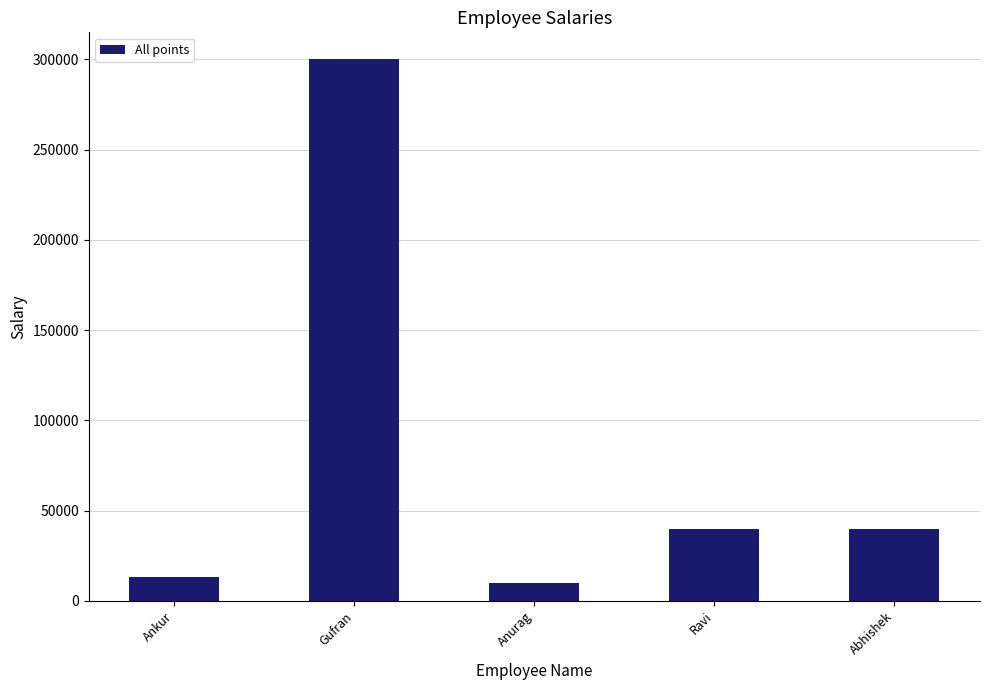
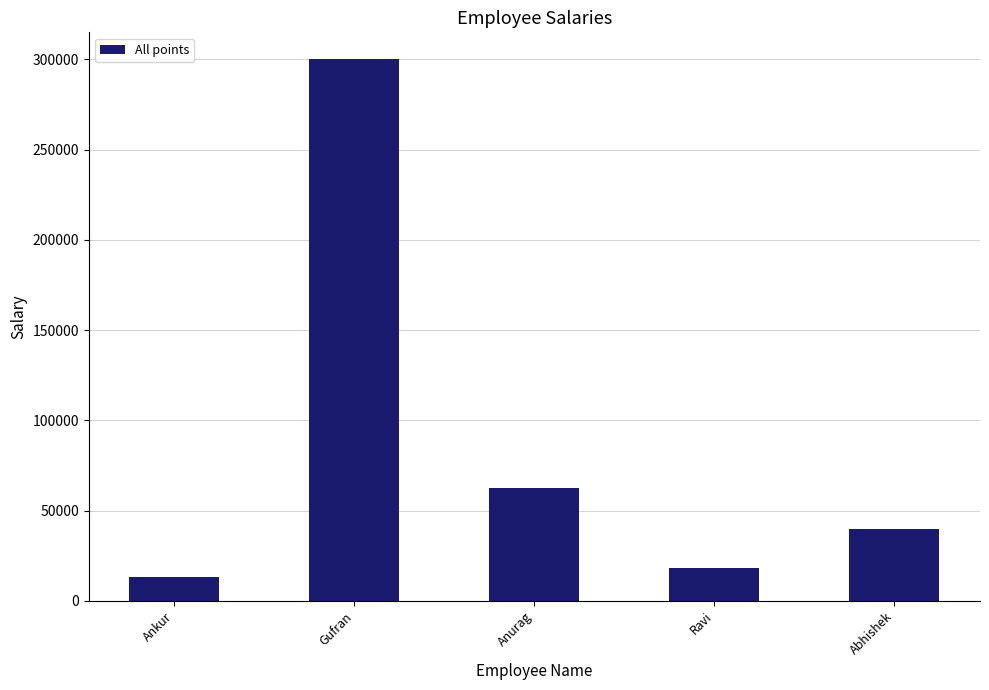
Anurag: 10000 -> 63000
Ravi: 40000 -> 18000
